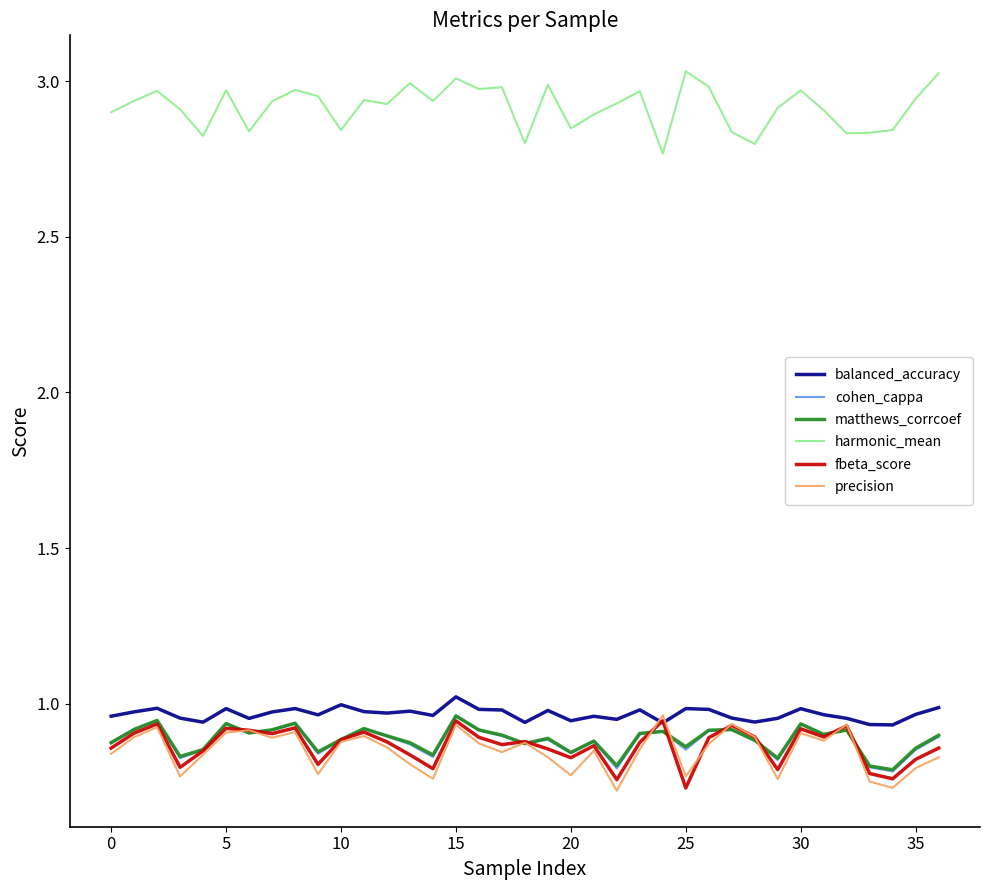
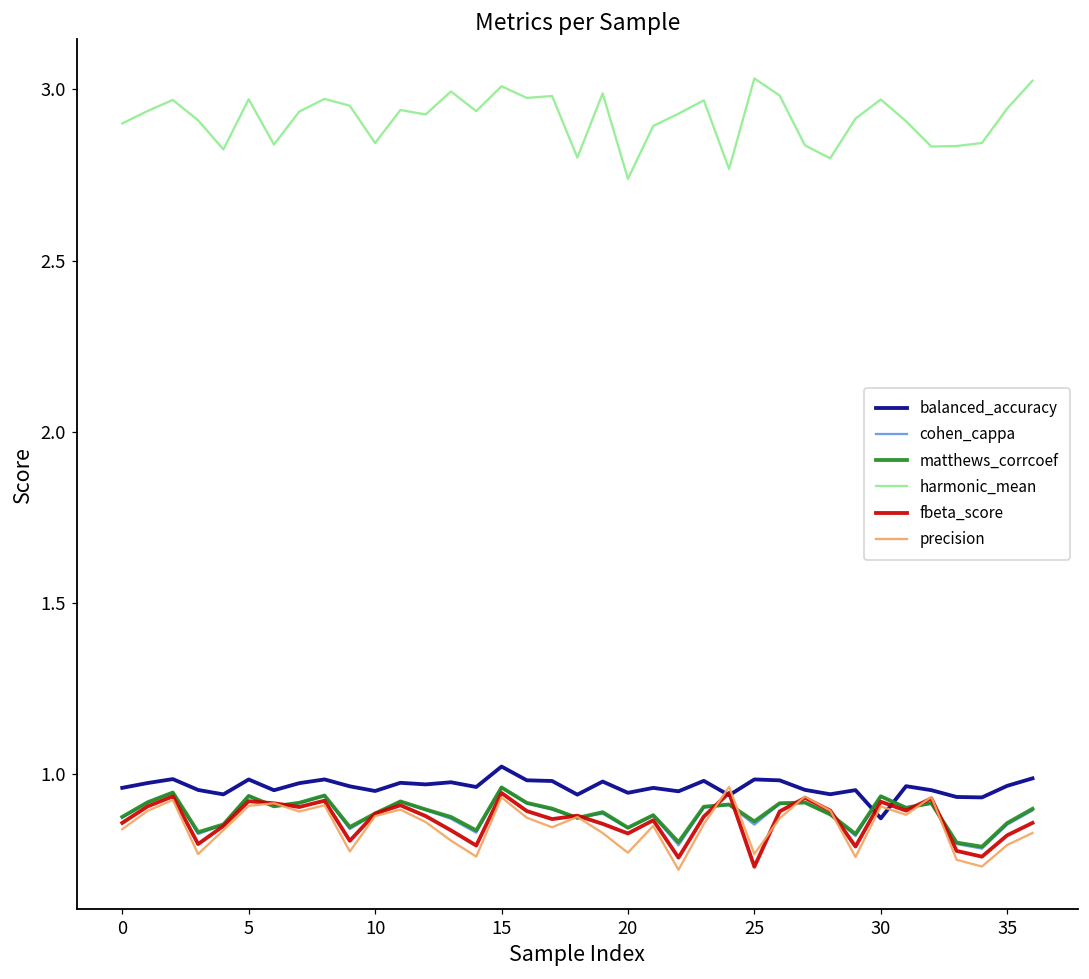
balanced_accuracy, 10: 1.00 -> 0.95
harmonic_mean, 20: 2.85 -> 2.74
balanced_accuracy, 30: 0.98 -> 0.87
